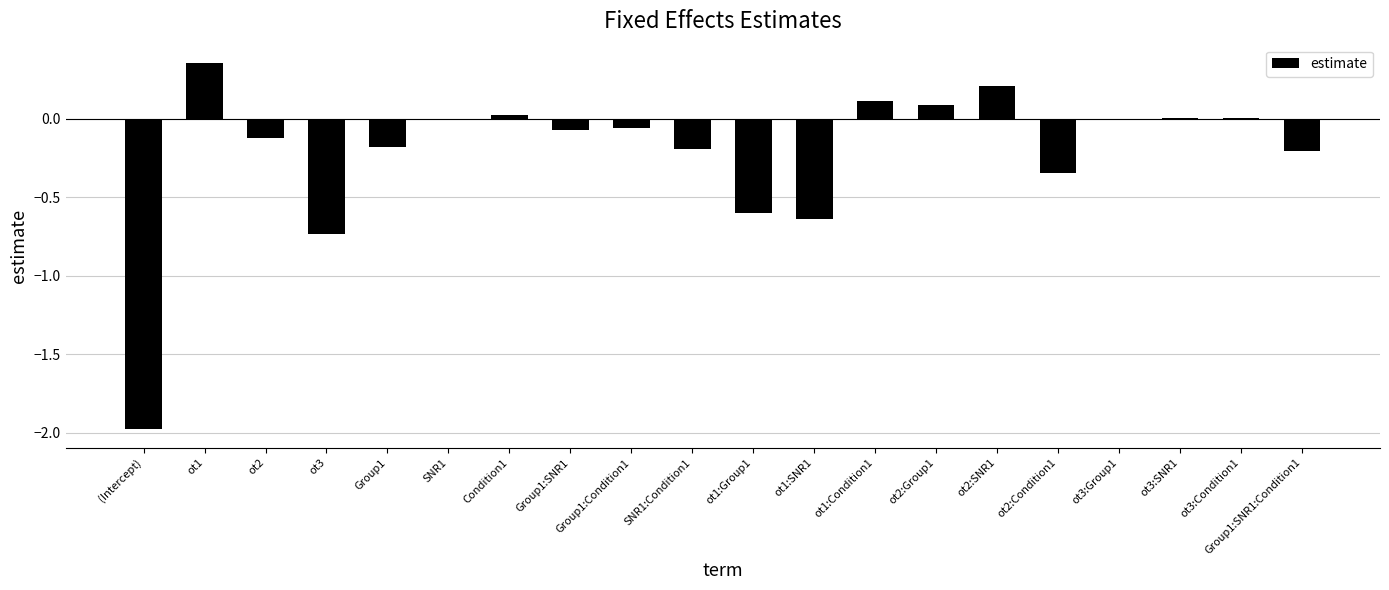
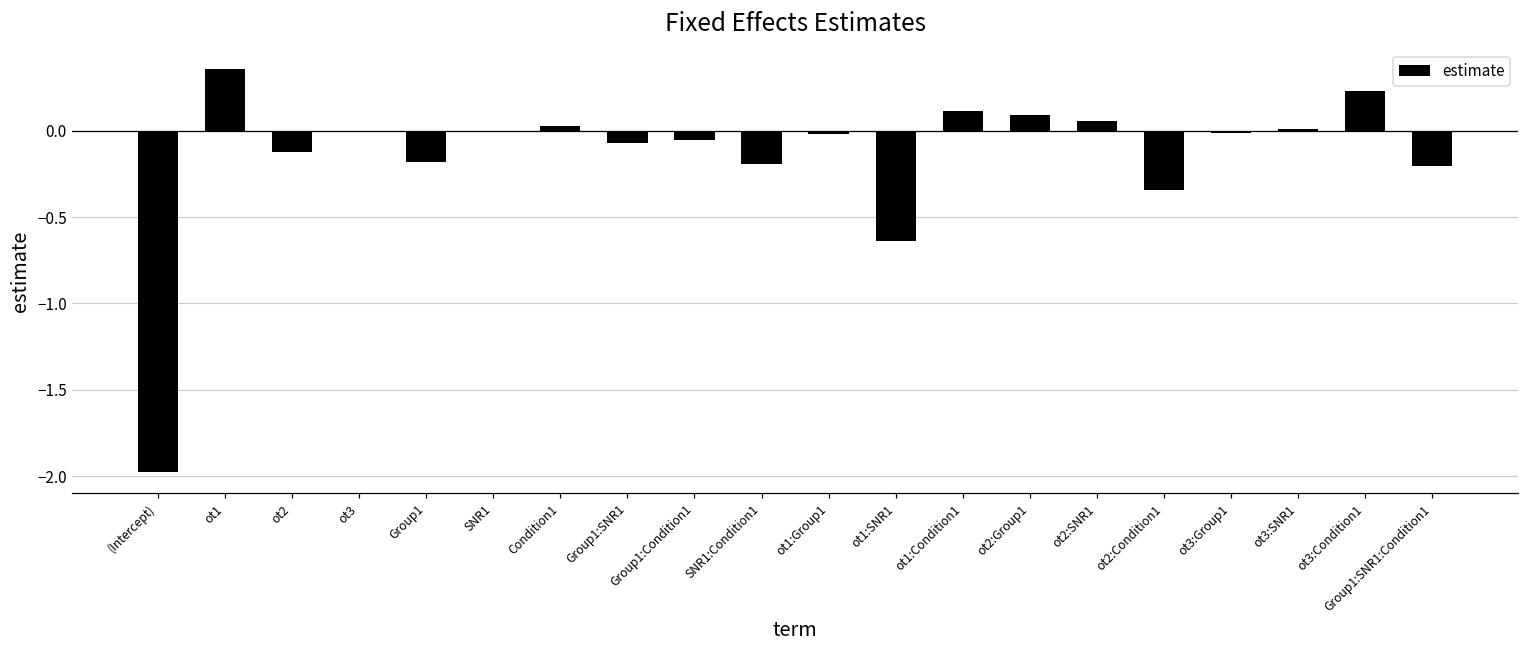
ot3: -0.74 -> 0.00
ot1:Group1: -0.60 -> -0.02
ot2:SNR1: 0.21 -> 0.06
ot3:Condition1: 0.01 -> 0.23
